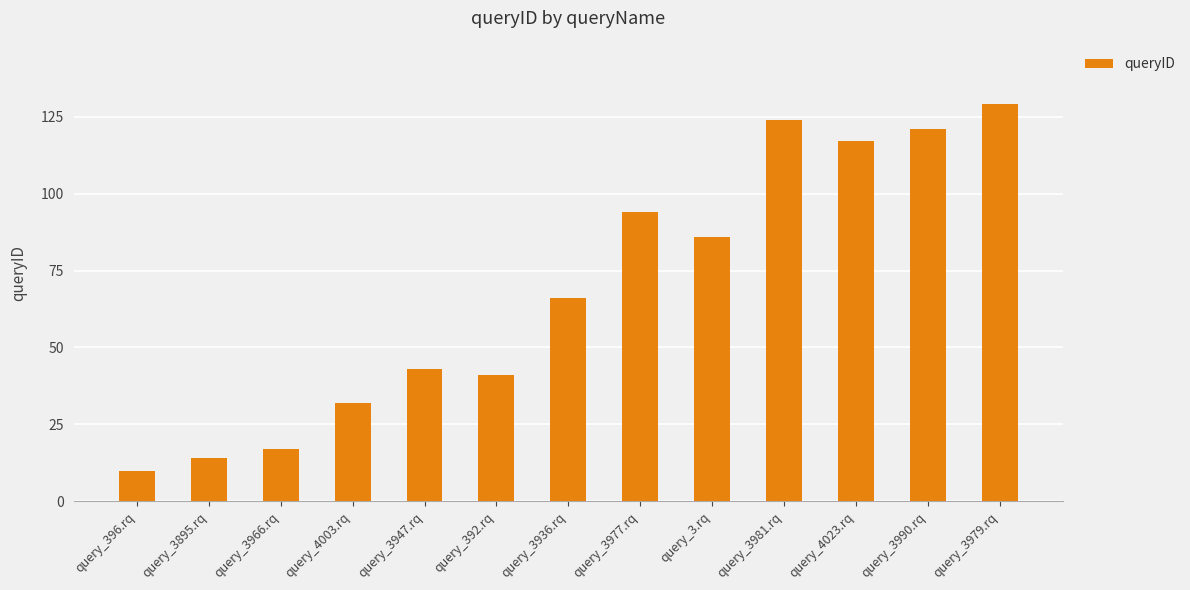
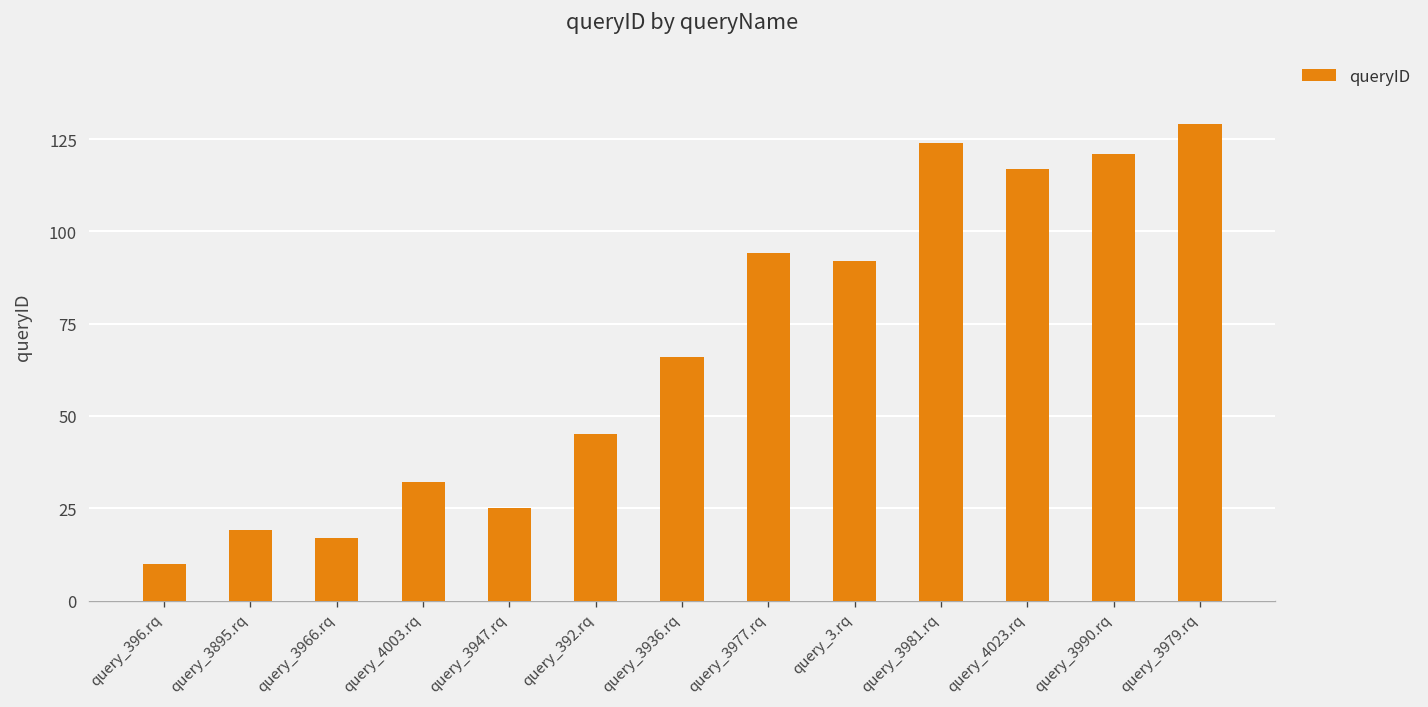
query_3895.rq: 14 -> 19
query_3947.rq: 43 -> 25
query_392.rq: 41 -> 45
query_3.rq: 86 -> 92
